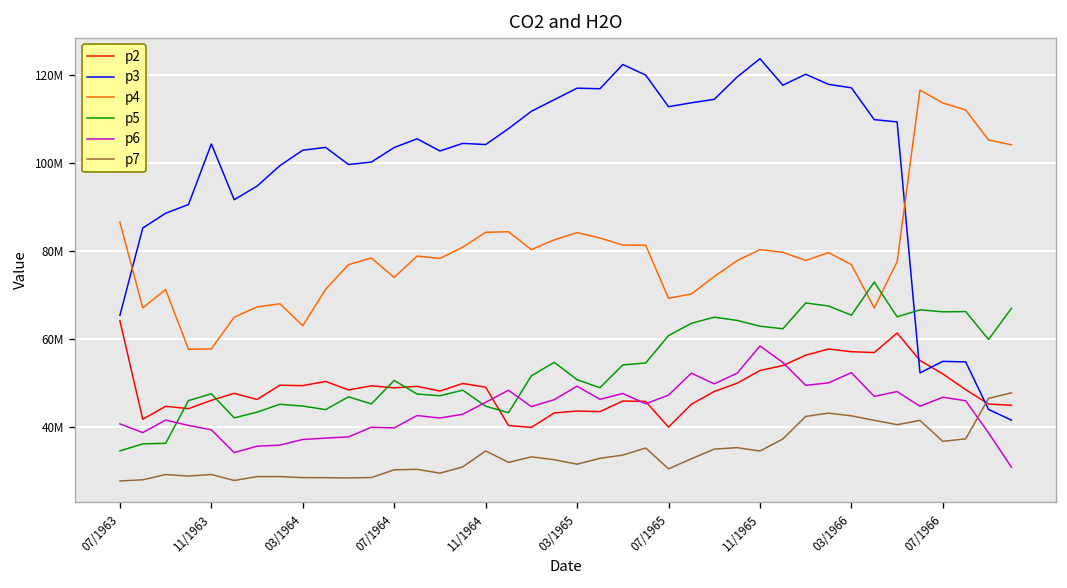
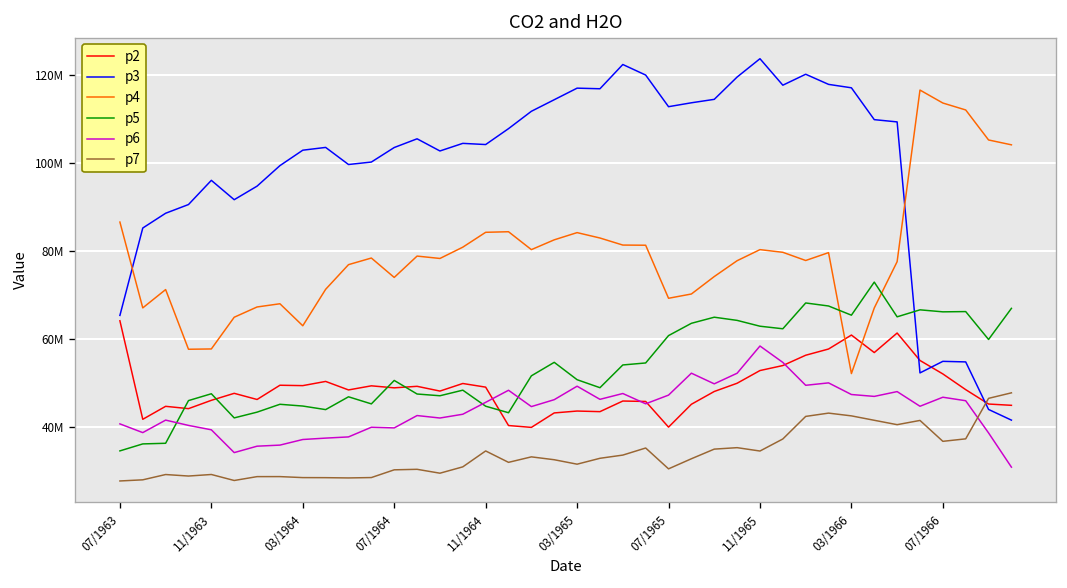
p3, 11/1963: 104000000 -> 96000000
p2, 03/1966: 57000000 -> 61000000
p4, 03/1966: 77000000 -> 52000000
p6, 03/1966: 52000000 -> 47000000
